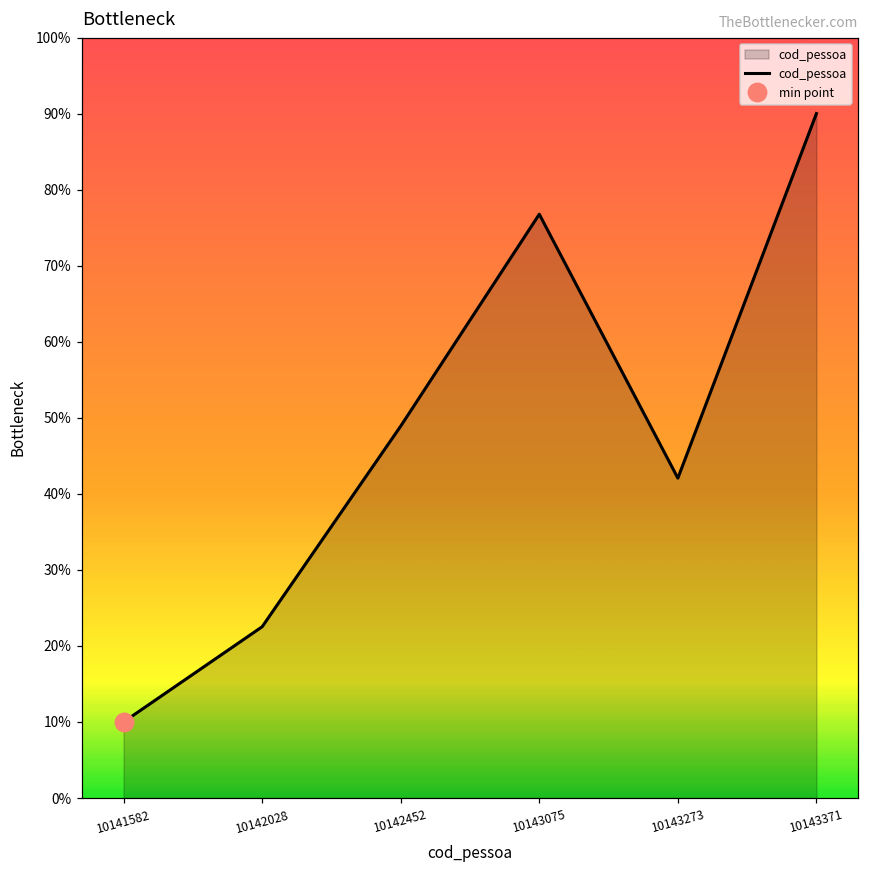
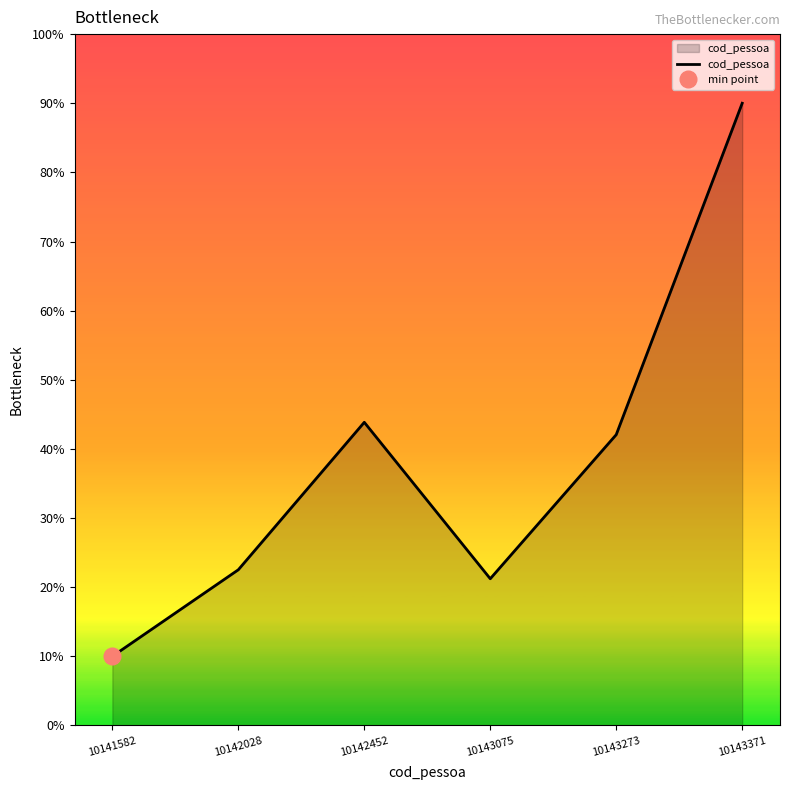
cod_pessoa, 10142452: 49% -> 44%
cod_pessoa, 10143075: 77% -> 21%
